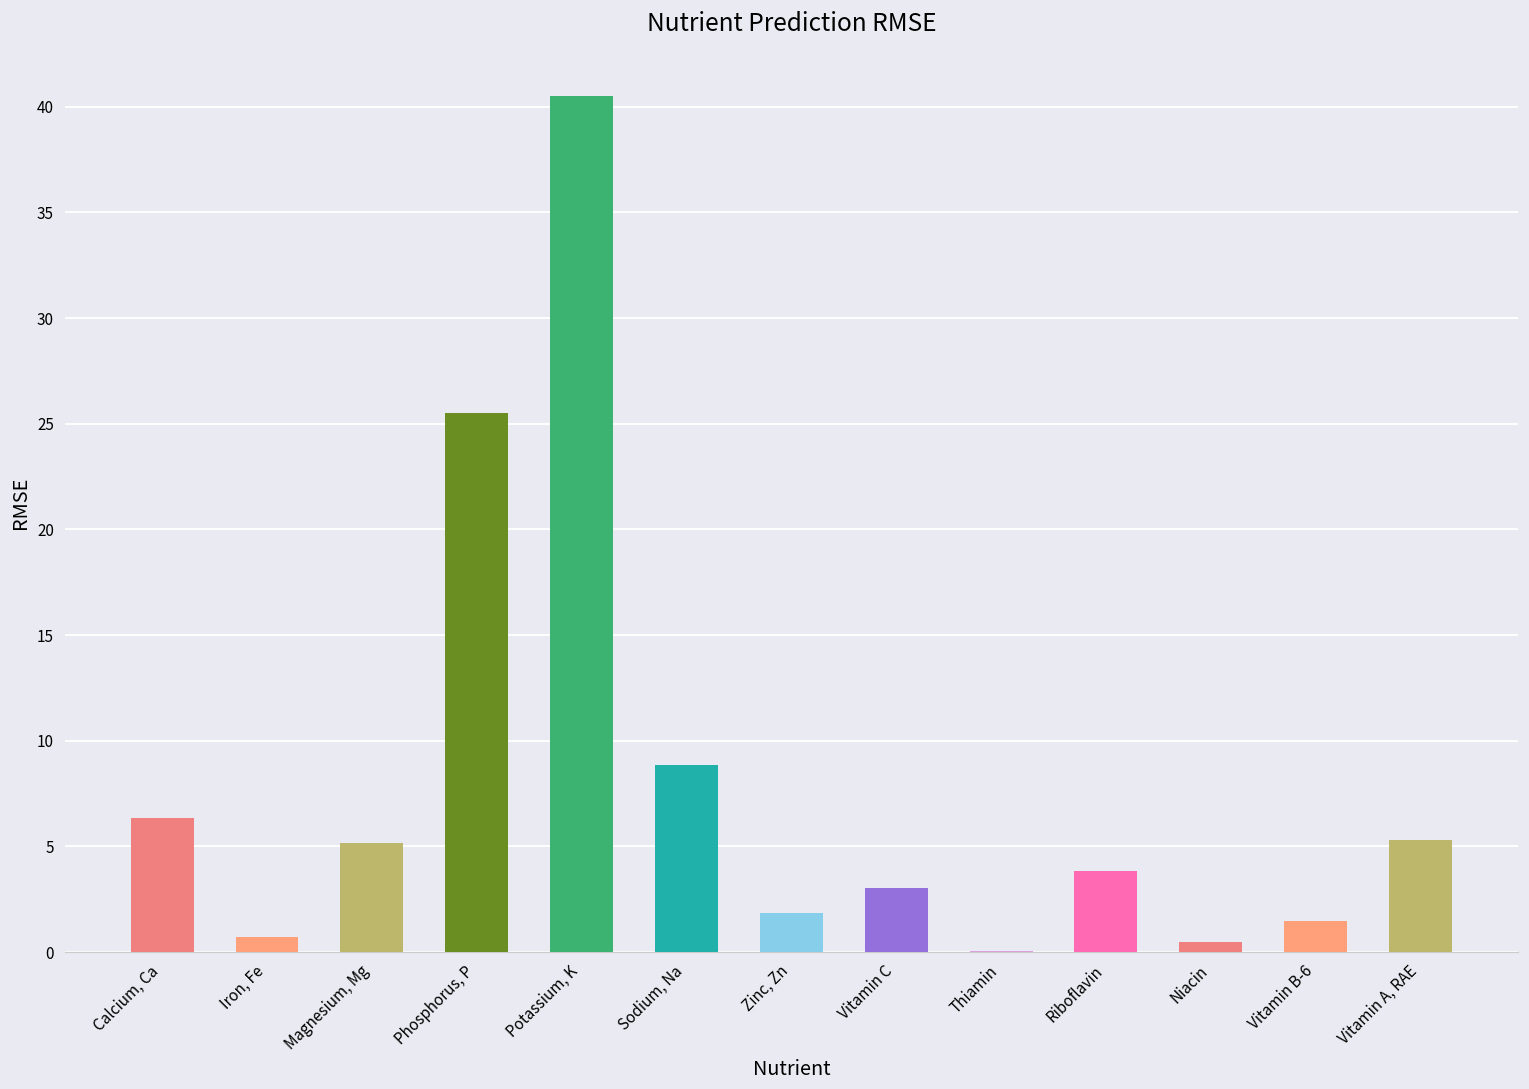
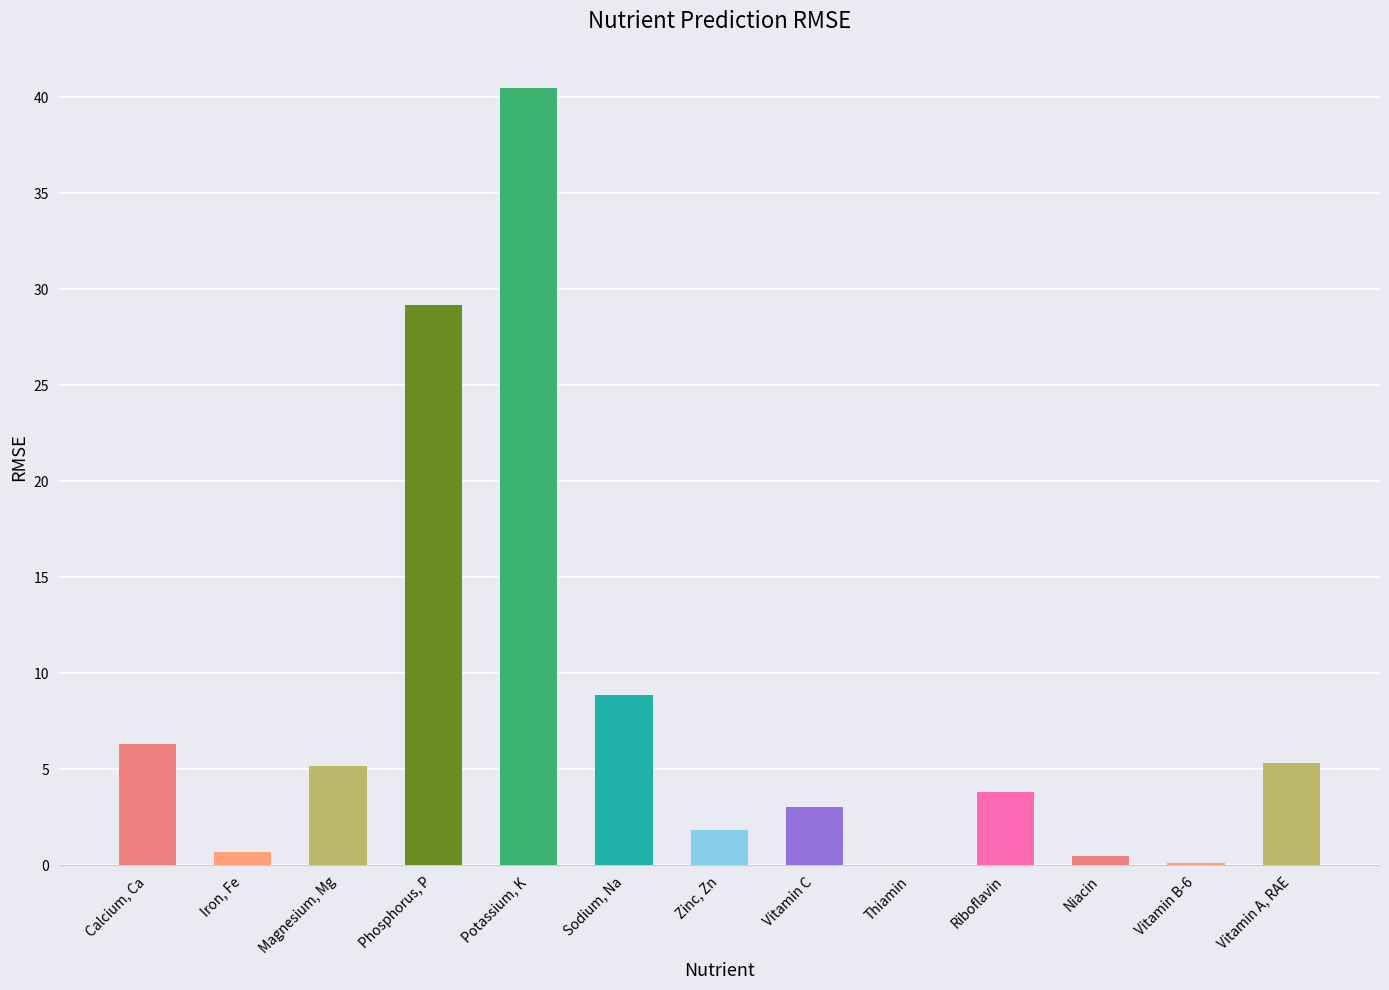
Phosphorus, P: 25.5 -> 29.2
Vitamin B-6: 1.5 -> 0.1
